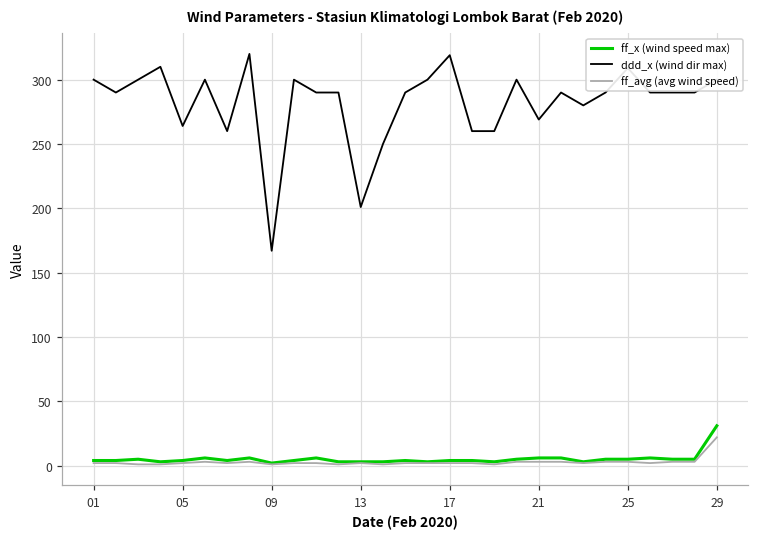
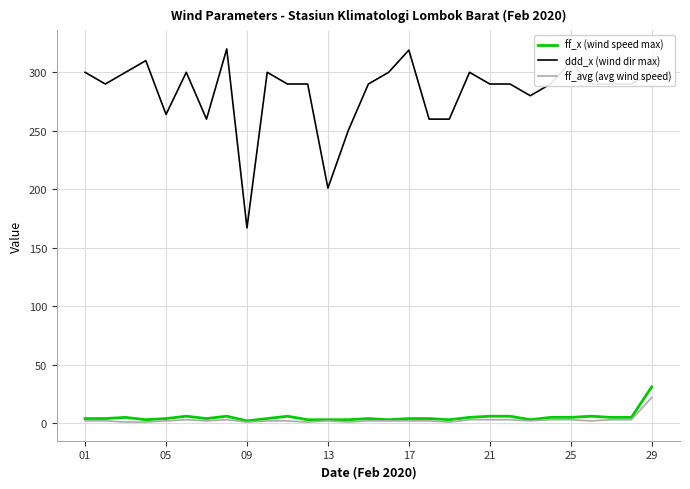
ddd_x (wind dir max), 21: 269 -> 290
